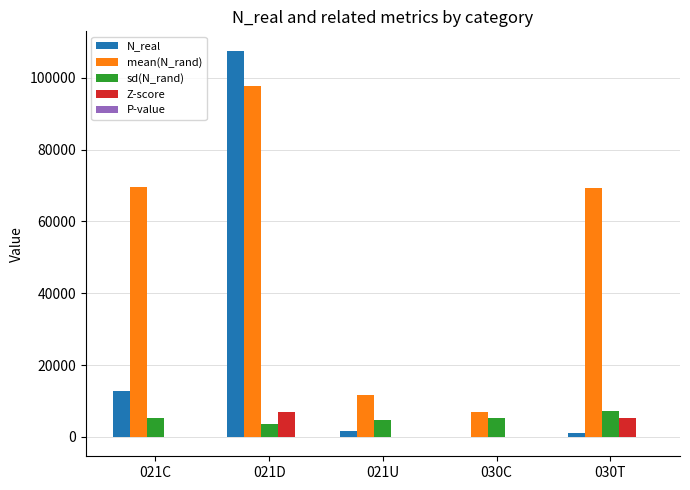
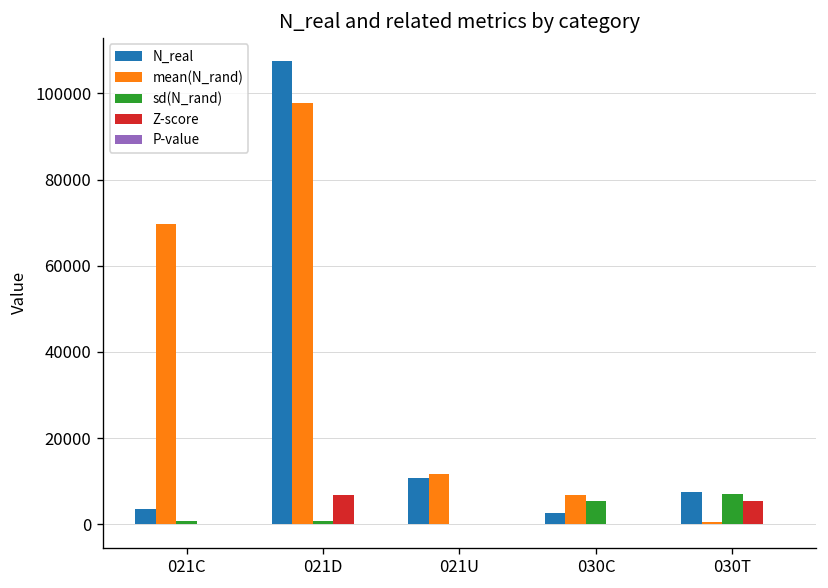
N_real, 021C: 13000 -> 4000
sd(N_rand), 021C: 5000 -> 1000
sd(N_rand), 021D: 4000 -> 1000
N_real, 021U: 2000 -> 11000
sd(N_rand), 021U: 5000 -> 0
N_real, 030C: 0 -> 3000
N_real, 030T: 1000 -> 7000
mean(N_rand), 030T: 69000 -> 1000
